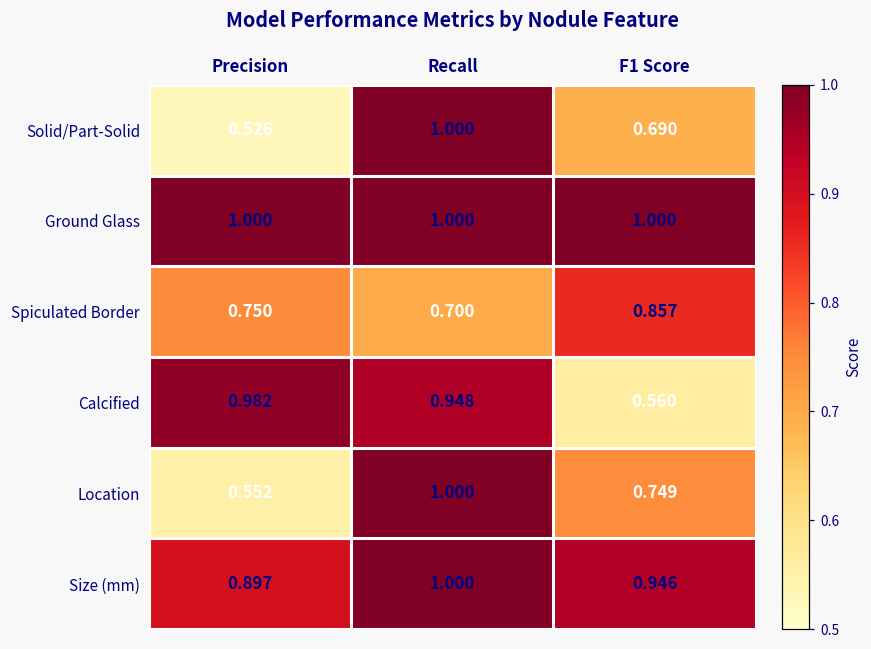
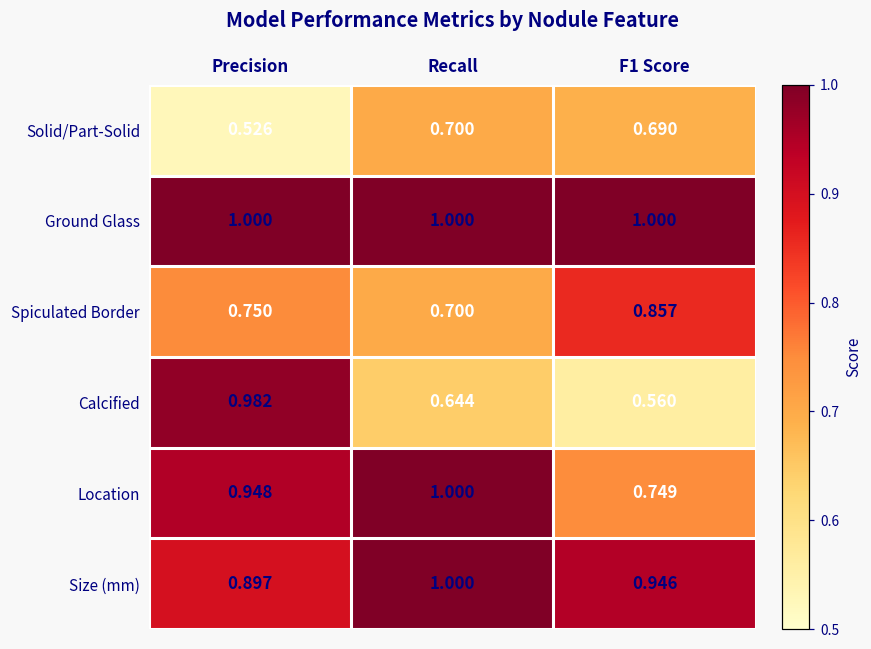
Solid/Part-Solid, Recall: 1.000 -> 0.700
Calcified, Recall: 0.948 -> 0.644
Location, Precision: 0.552 -> 0.948
